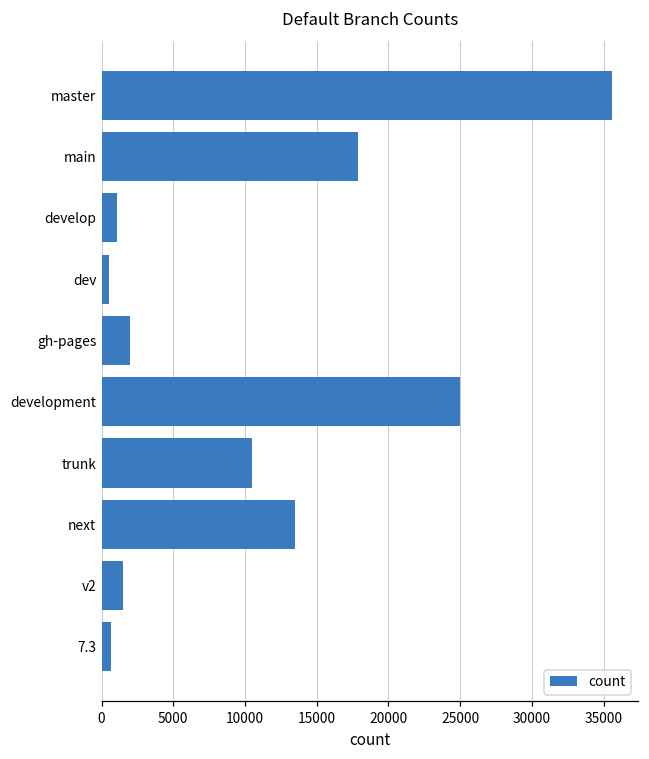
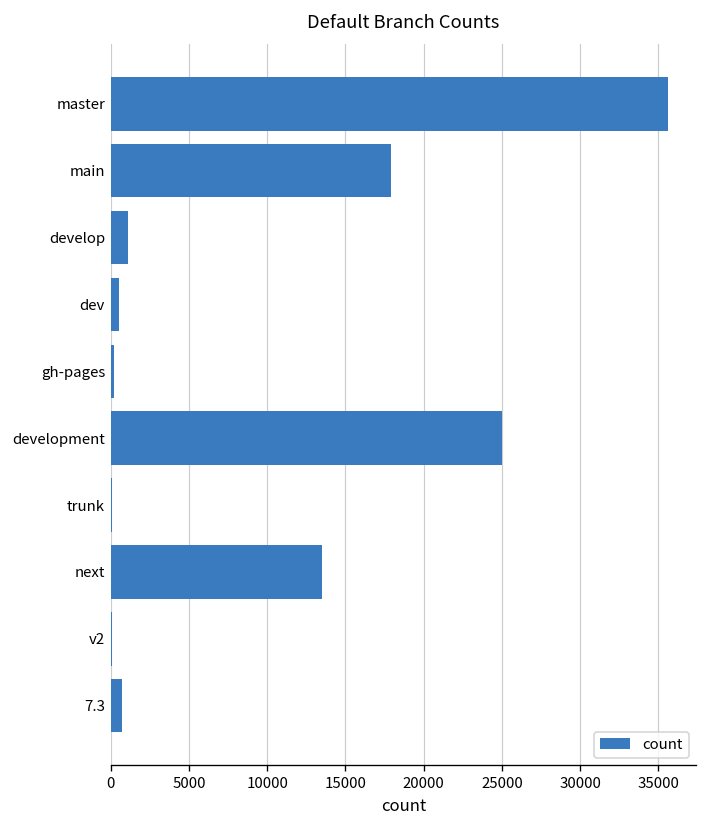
gh-pages: 2000 -> 200
trunk: 10500 -> 100
v2: 1500 -> 100
